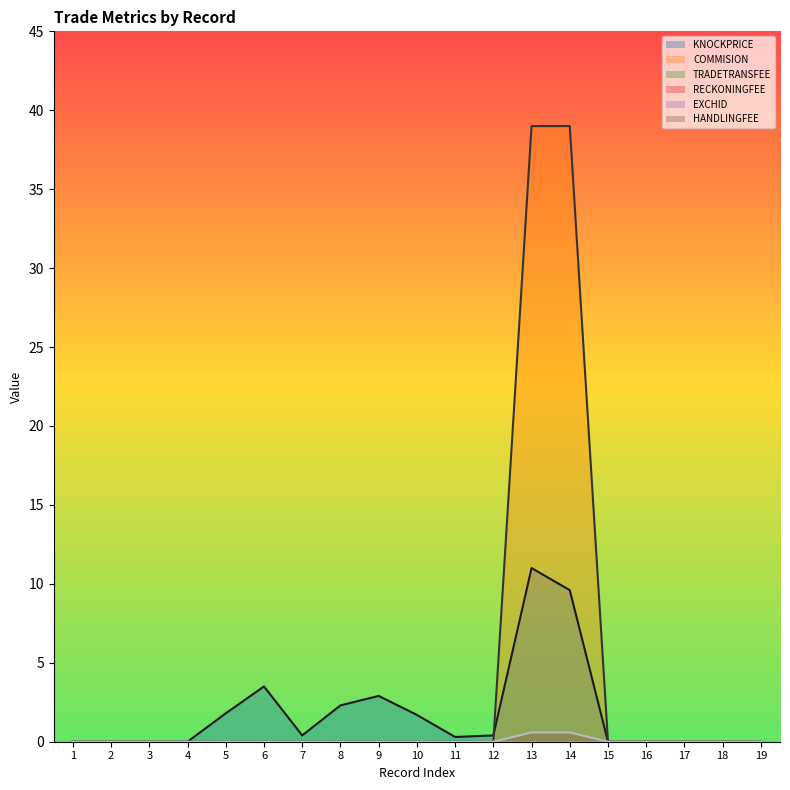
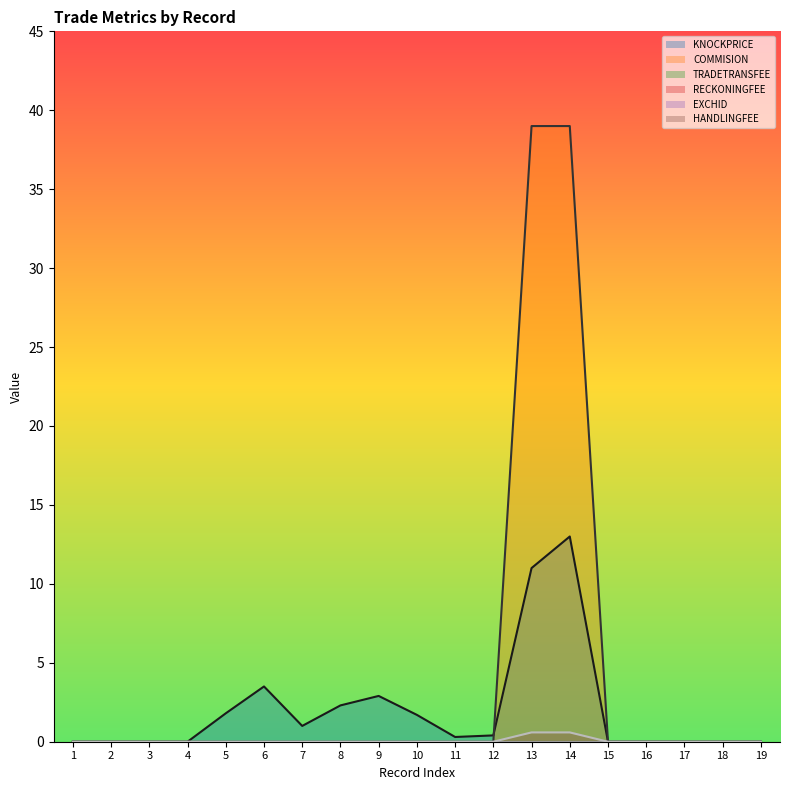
KNOCKPRICE, 7: 0.4 -> 1.0
KNOCKPRICE, 14: 9.6 -> 13.0
